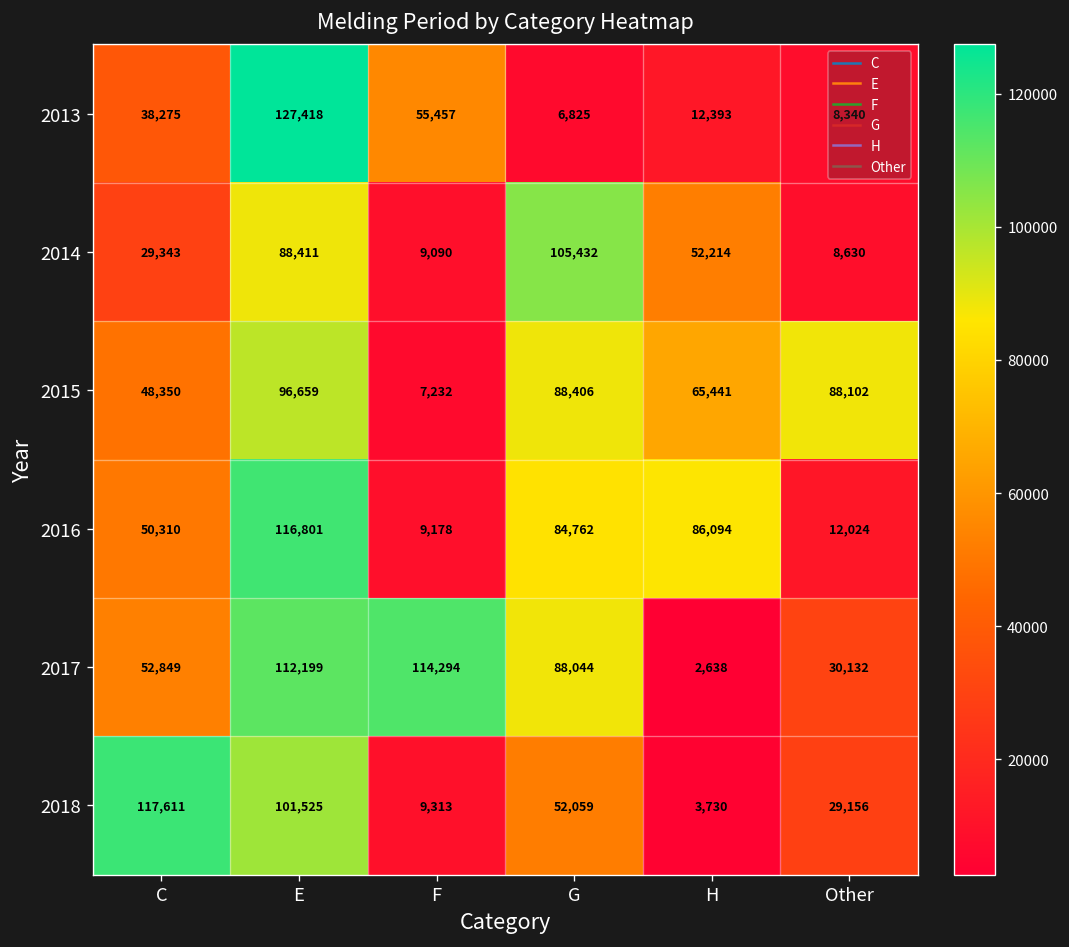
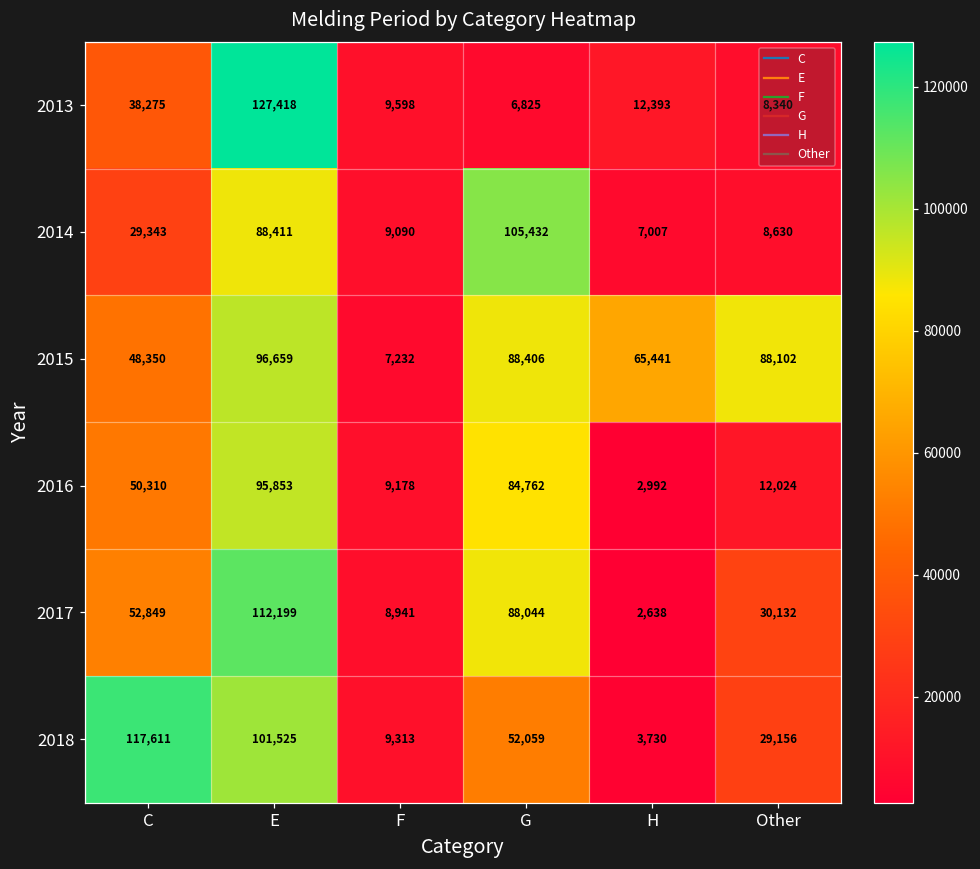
2013, F: 55,457 -> 9,598
2014, H: 52,214 -> 7,007
2016, E: 116,801 -> 95,853
2016, H: 86,094 -> 2,992
2017, F: 114,294 -> 8,941
